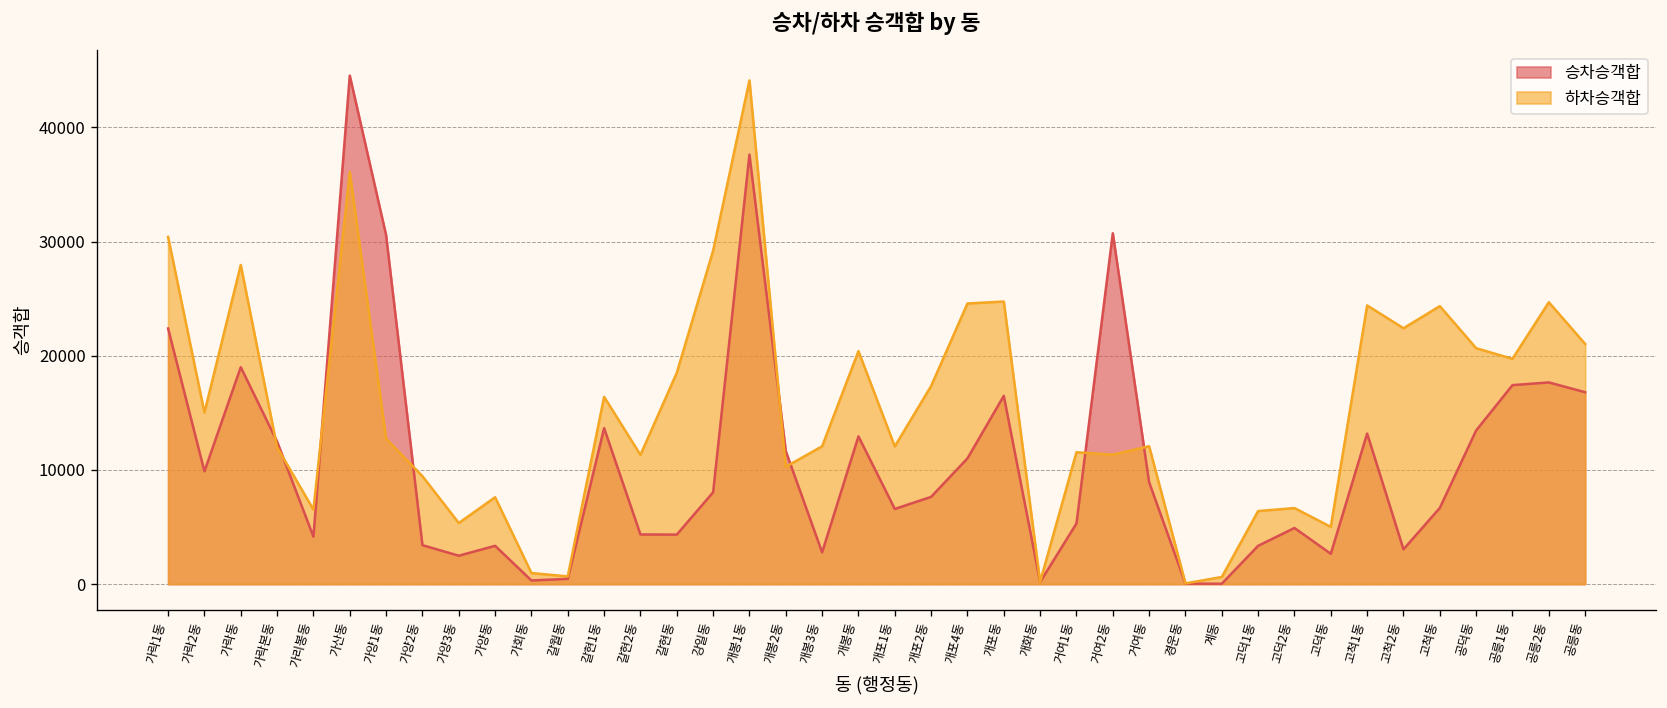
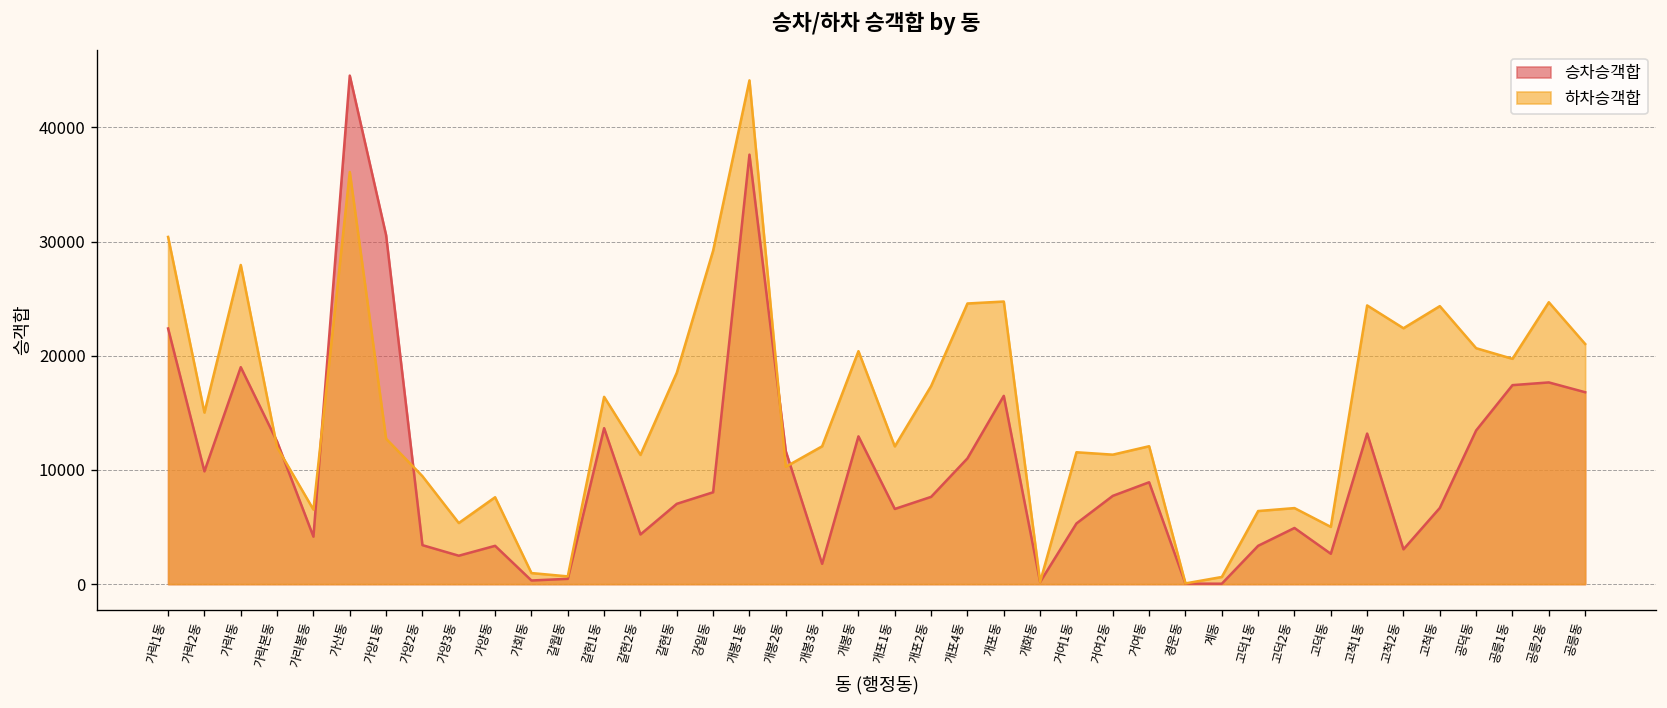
승차승객합, 갈현동: 4000 -> 7000
승차승객합, 개봉3동: 3000 -> 2000
승차승객합, 거여2동: 31000 -> 8000
